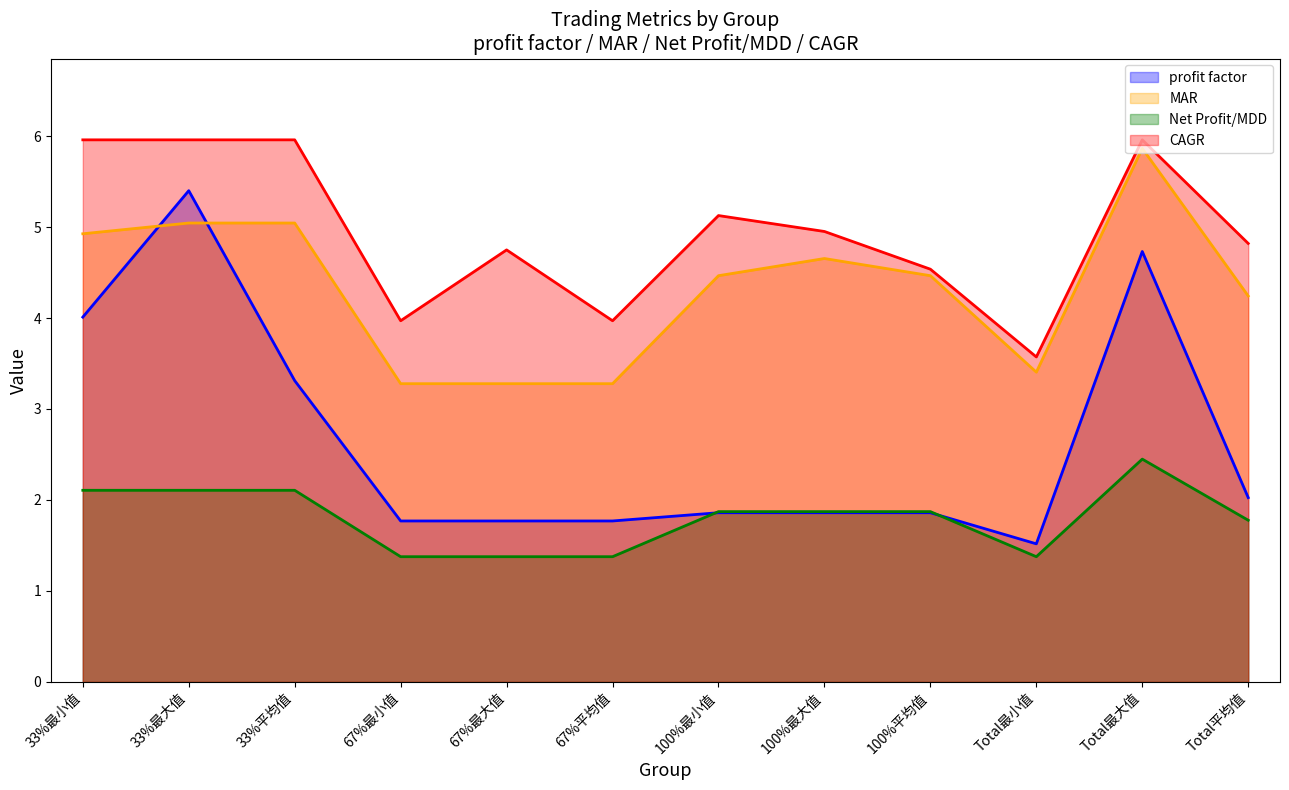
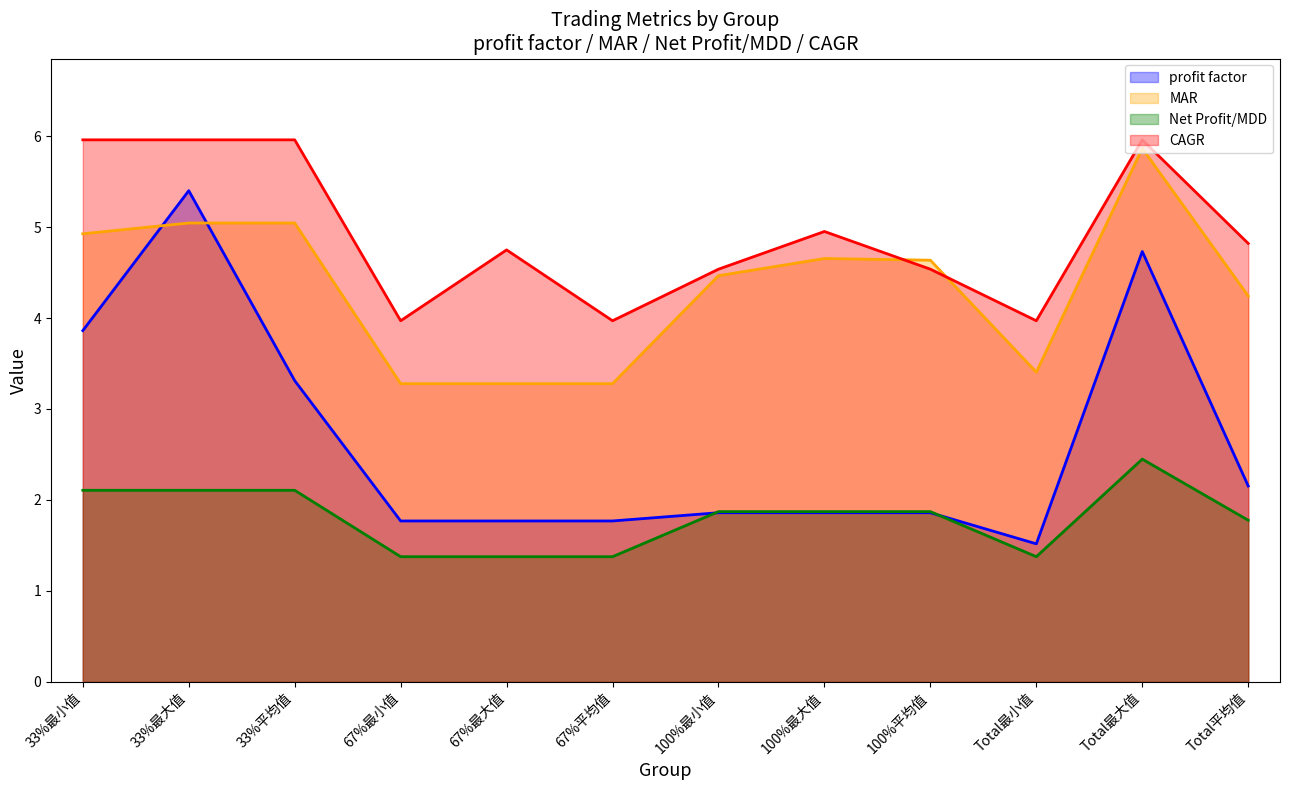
profit factor, 33%最小值: 4.0 -> 3.9
CAGR, 100%最小值: 5.1 -> 4.5
MAR, 100%平均值: 4.5 -> 4.6
CAGR, Total最小值: 3.6 -> 4.0
profit factor, Total平均值: 2.0 -> 2.2
